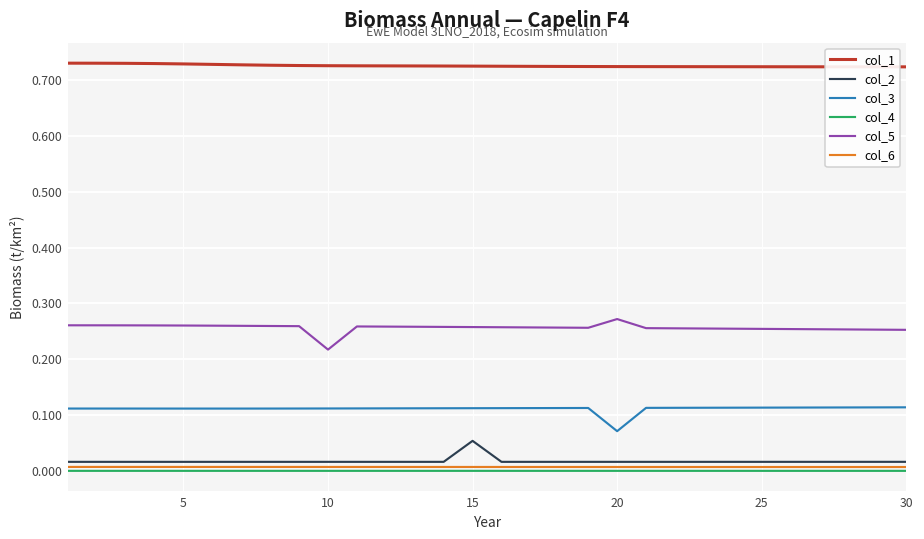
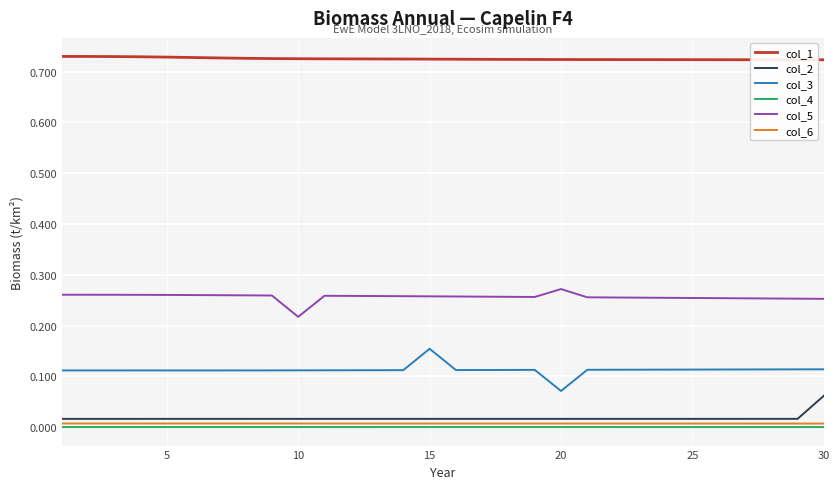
col_2, 15: 0.05 -> 0.02
col_3, 15: 0.11 -> 0.15
col_2, 30: 0.02 -> 0.06
